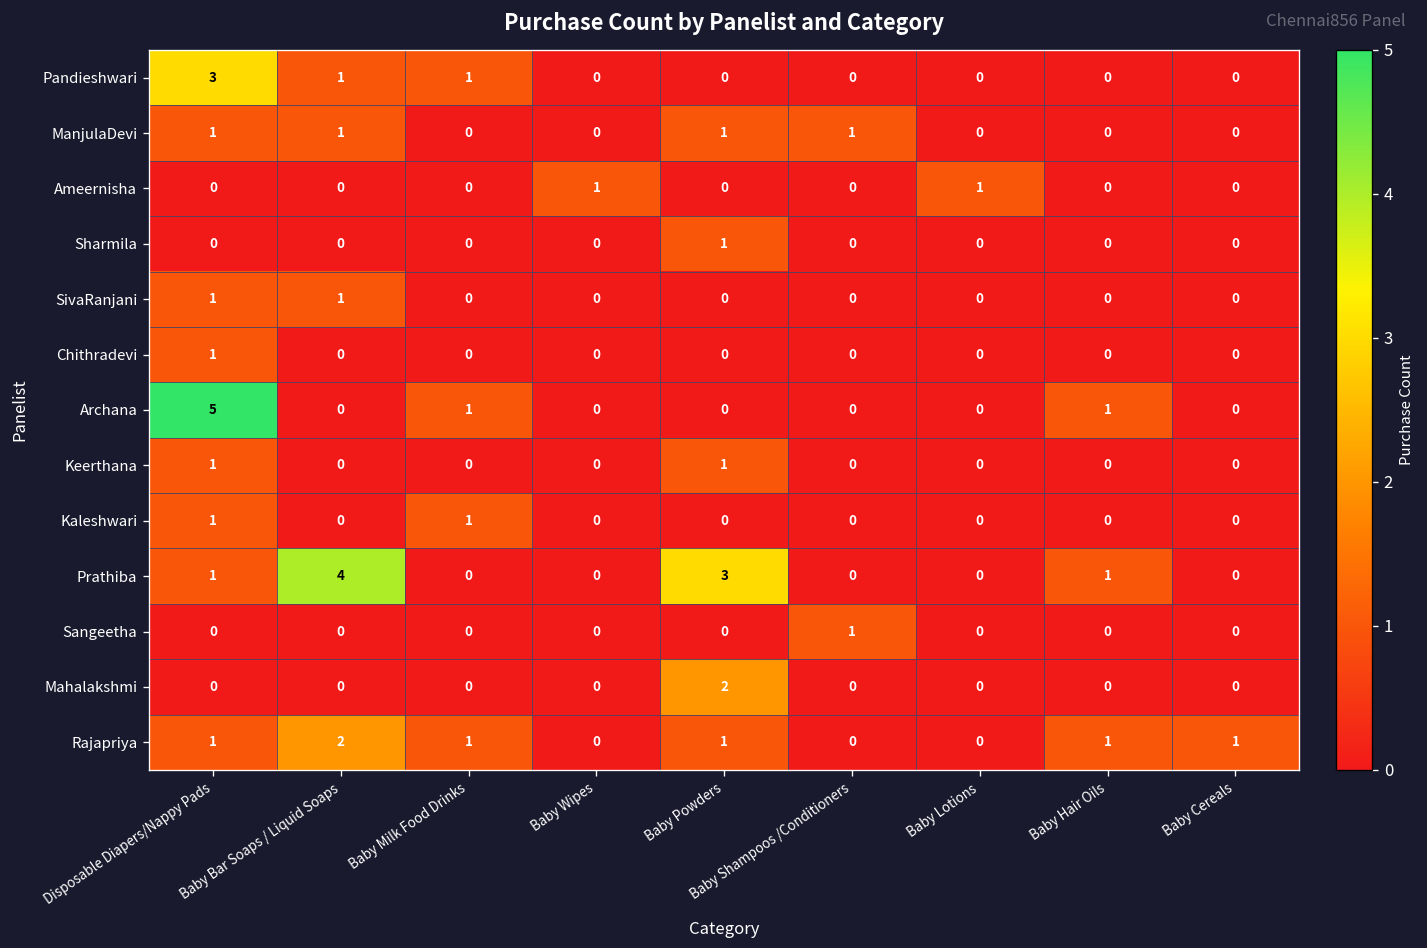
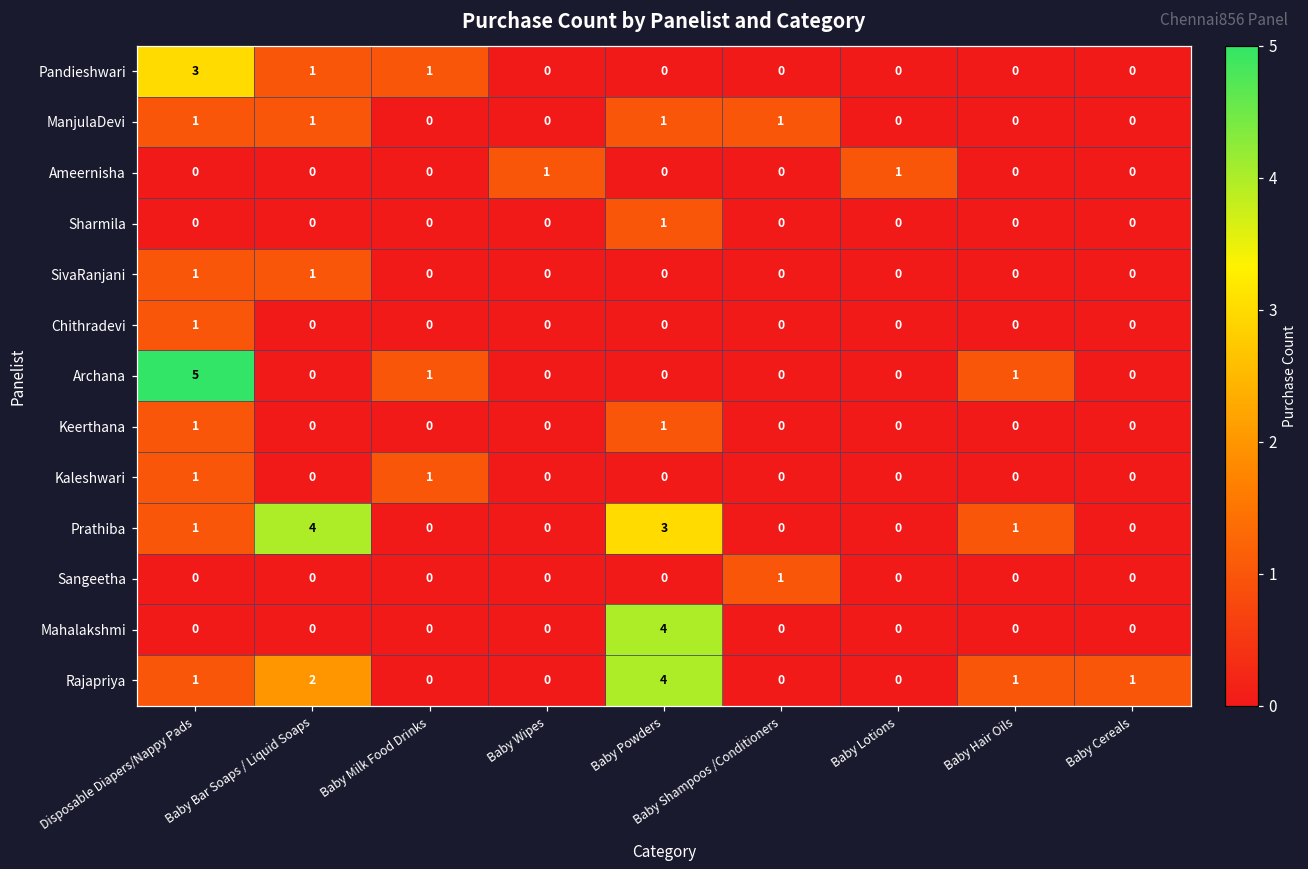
Mahalakshmi, Baby Powders: 2 -> 4
Rajapriya, Baby Milk Food Drinks: 1 -> 0
Rajapriya, Baby Powders: 1 -> 4
